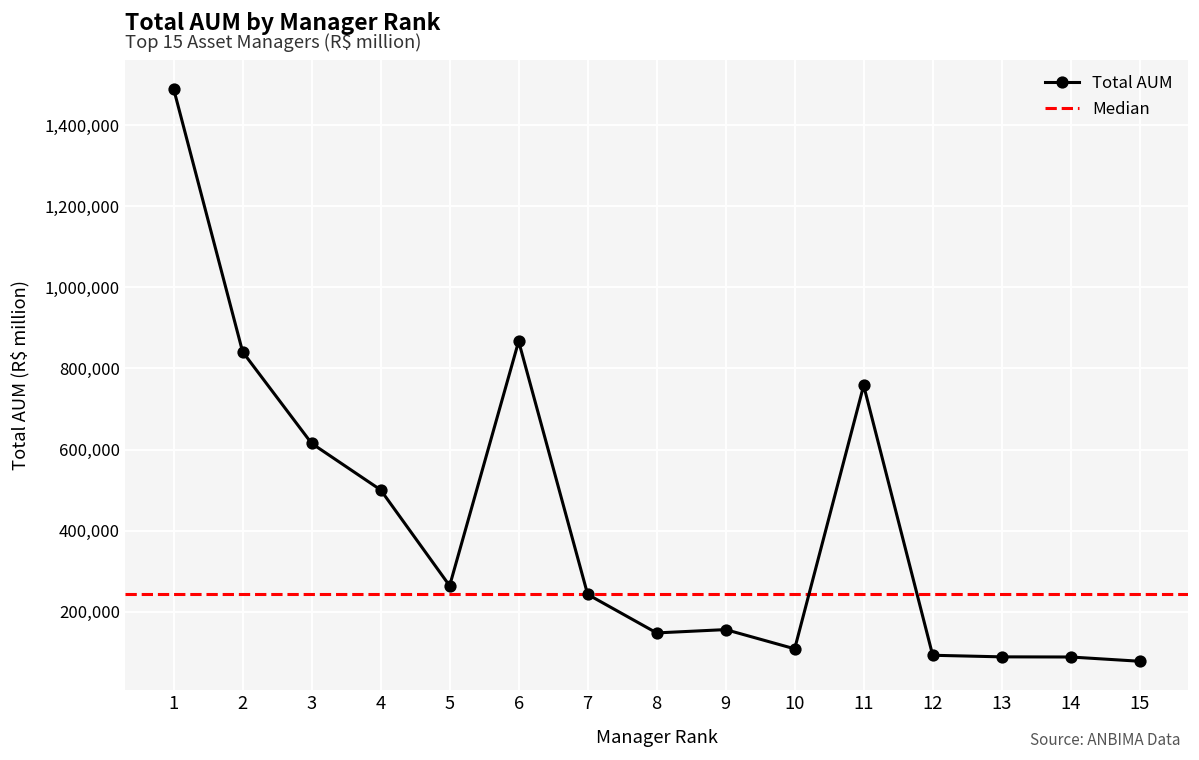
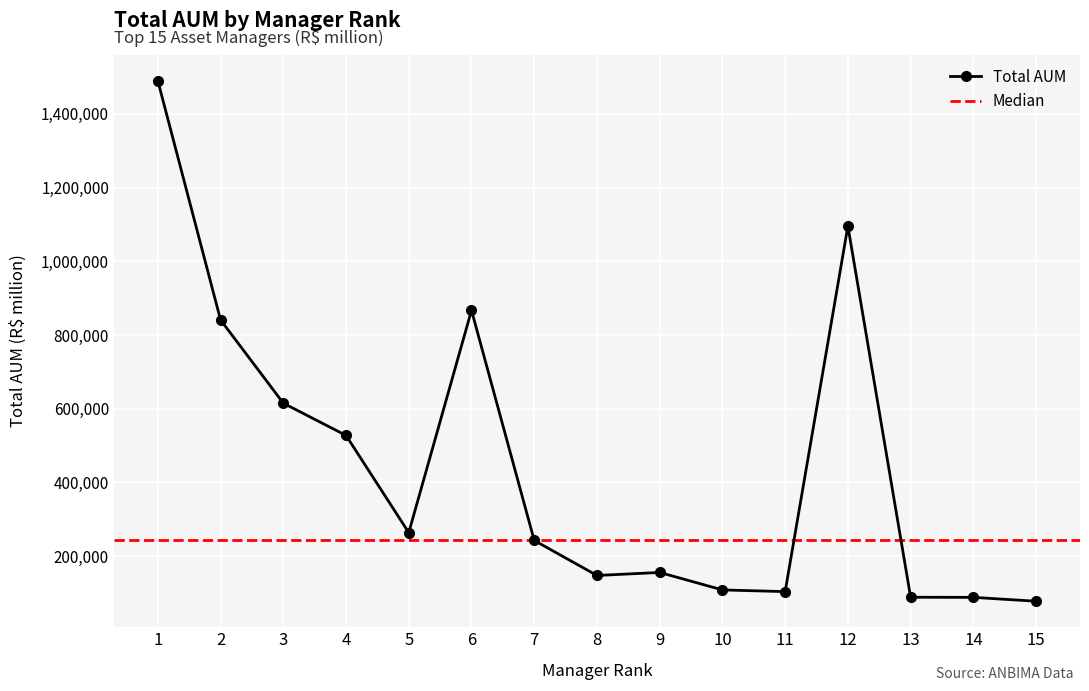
4: 500,000 -> 530,000
11: 760,000 -> 100,000
12: 90,000 -> 1,100,000
